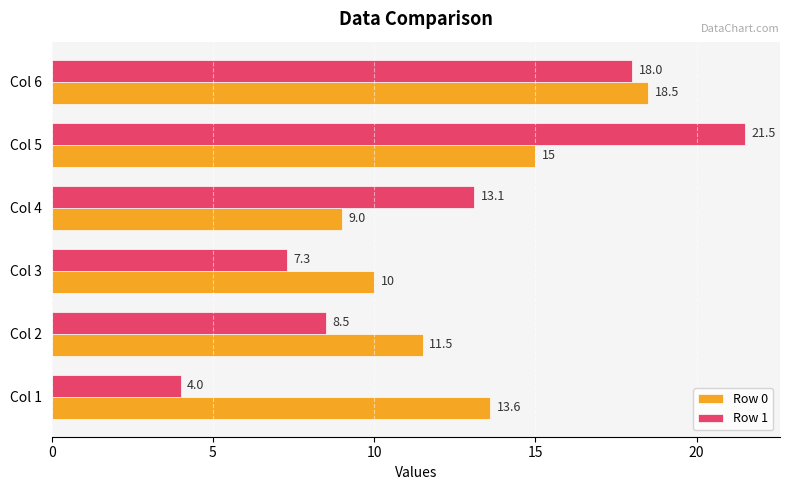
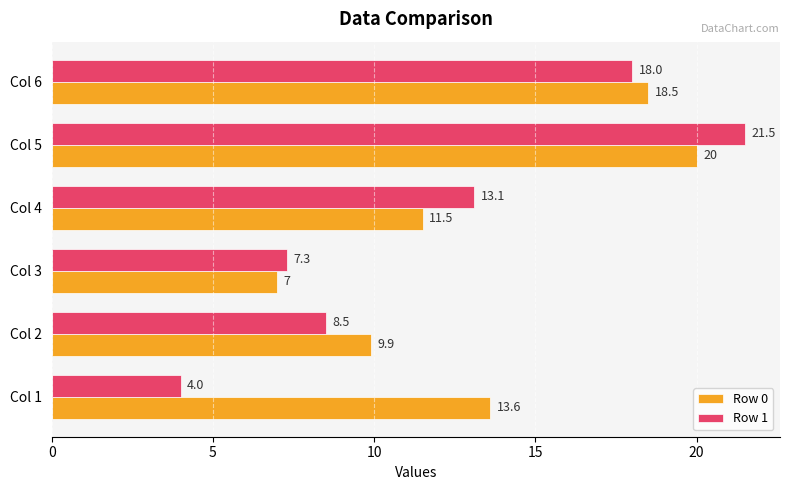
Row 0, Col 5: 15 -> 20
Row 0, Col 4: 9.0 -> 11.5
Row 0, Col 3: 10 -> 7
Row 0, Col 2: 11.5 -> 9.9
